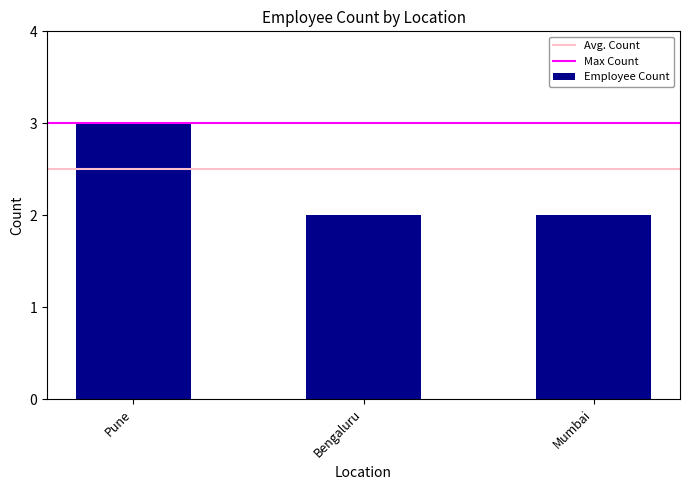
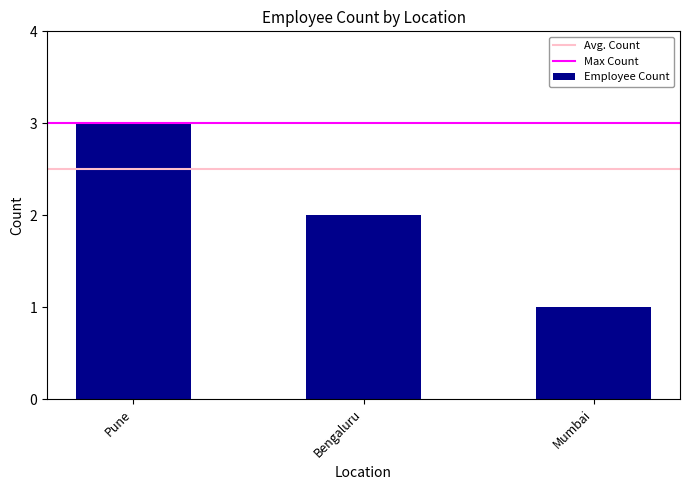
Mumbai: 2 -> 1
